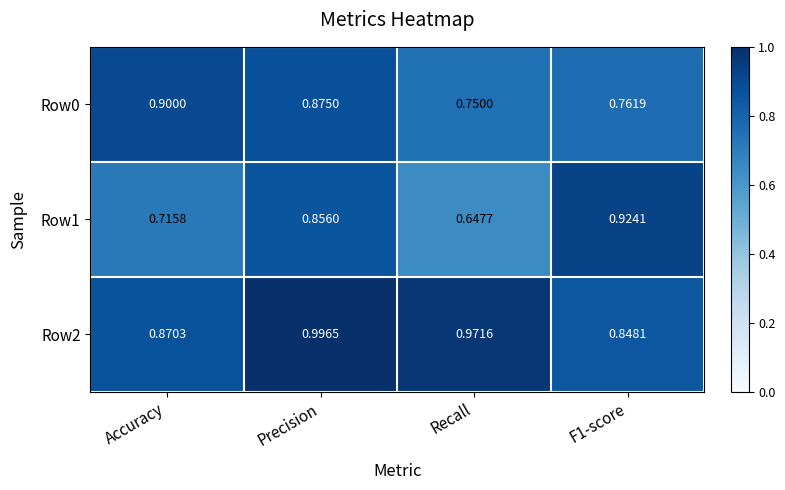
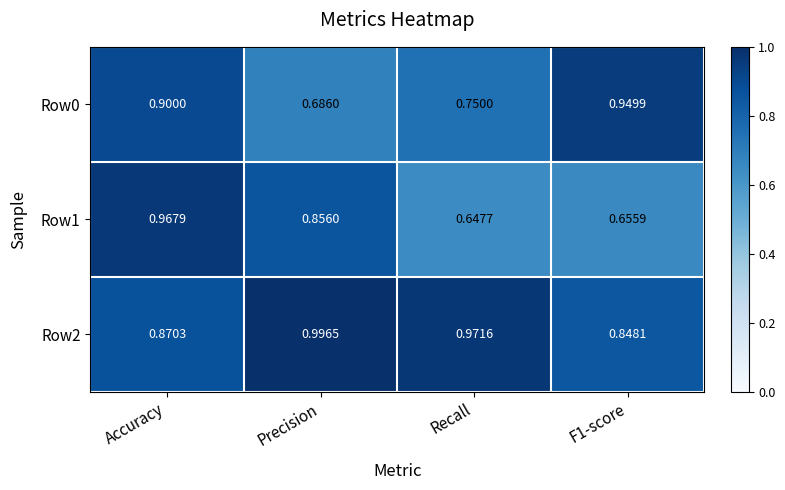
Row0, Precision: 0.8750 -> 0.6860
Row0, F1-score: 0.7619 -> 0.9499
Row1, Accuracy: 0.7158 -> 0.9679
Row1, F1-score: 0.9241 -> 0.6559
